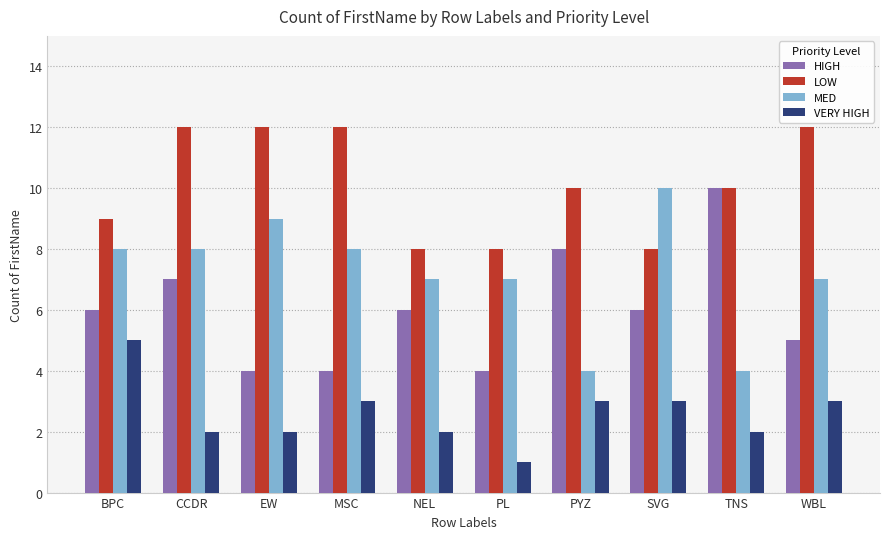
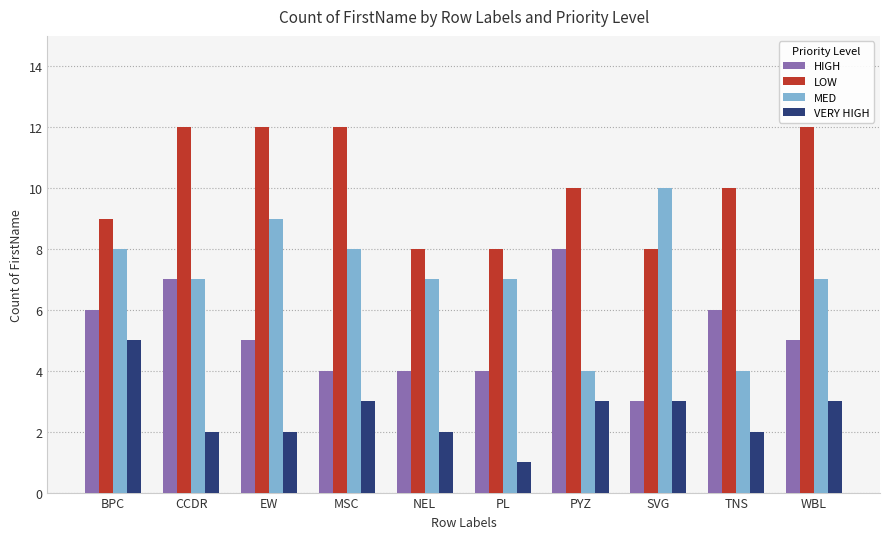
MED, CCDR: 8 -> 7
HIGH, EW: 4 -> 5
HIGH, NEL: 6 -> 4
HIGH, SVG: 6 -> 3
HIGH, TNS: 10 -> 6
